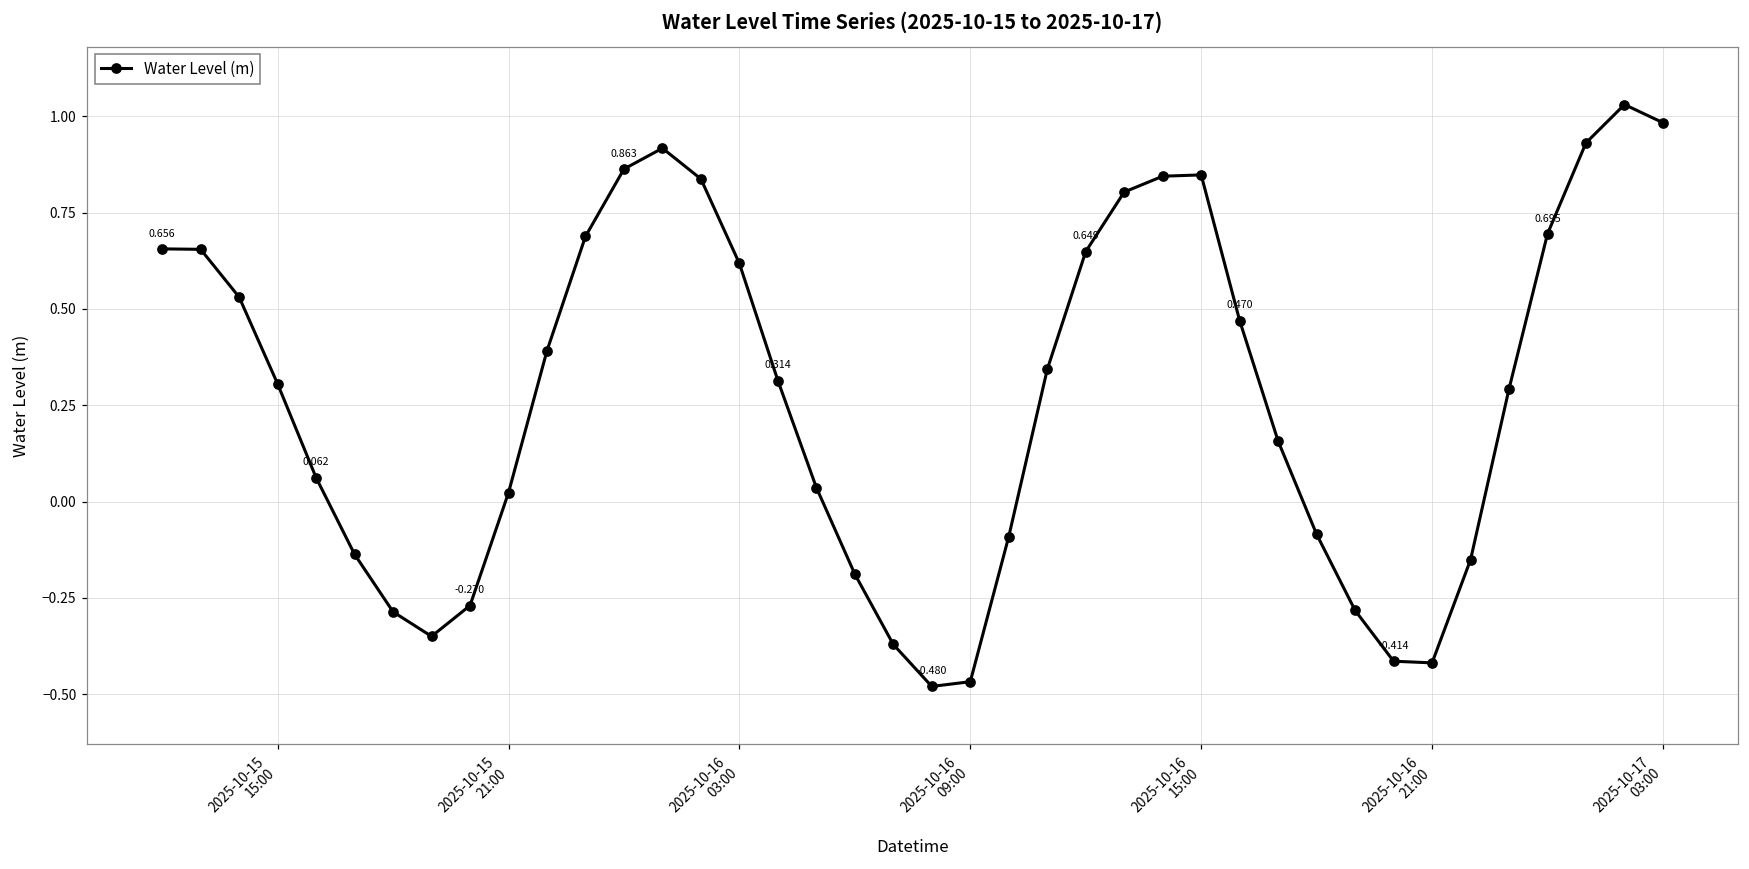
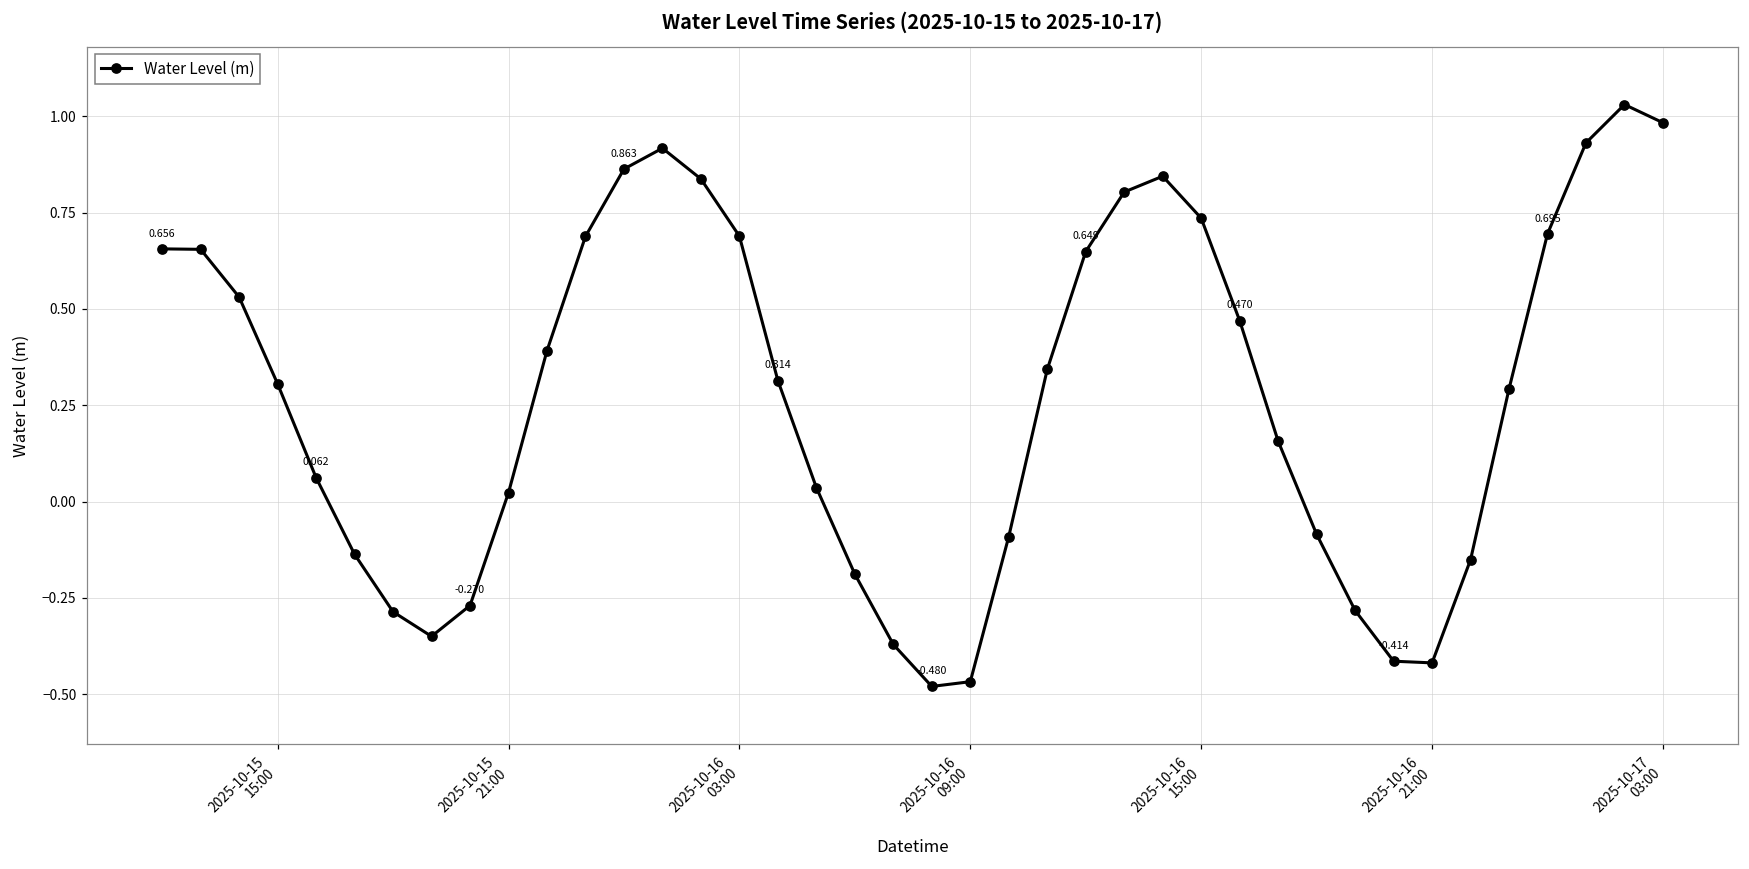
2025-10-16 03:00: 0.62 -> 0.69
2025-10-16 15:00: 0.85 -> 0.74
